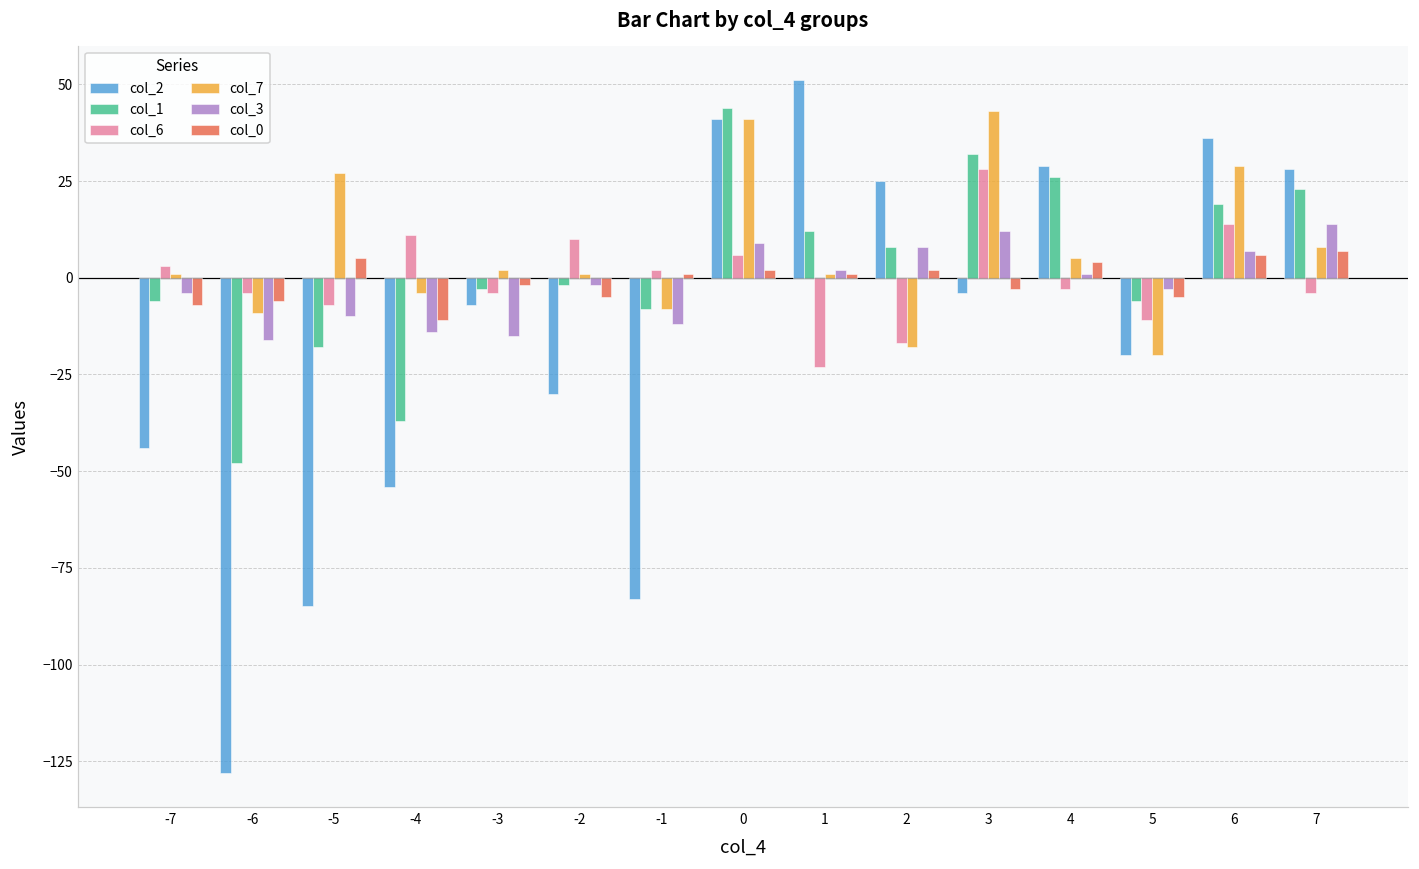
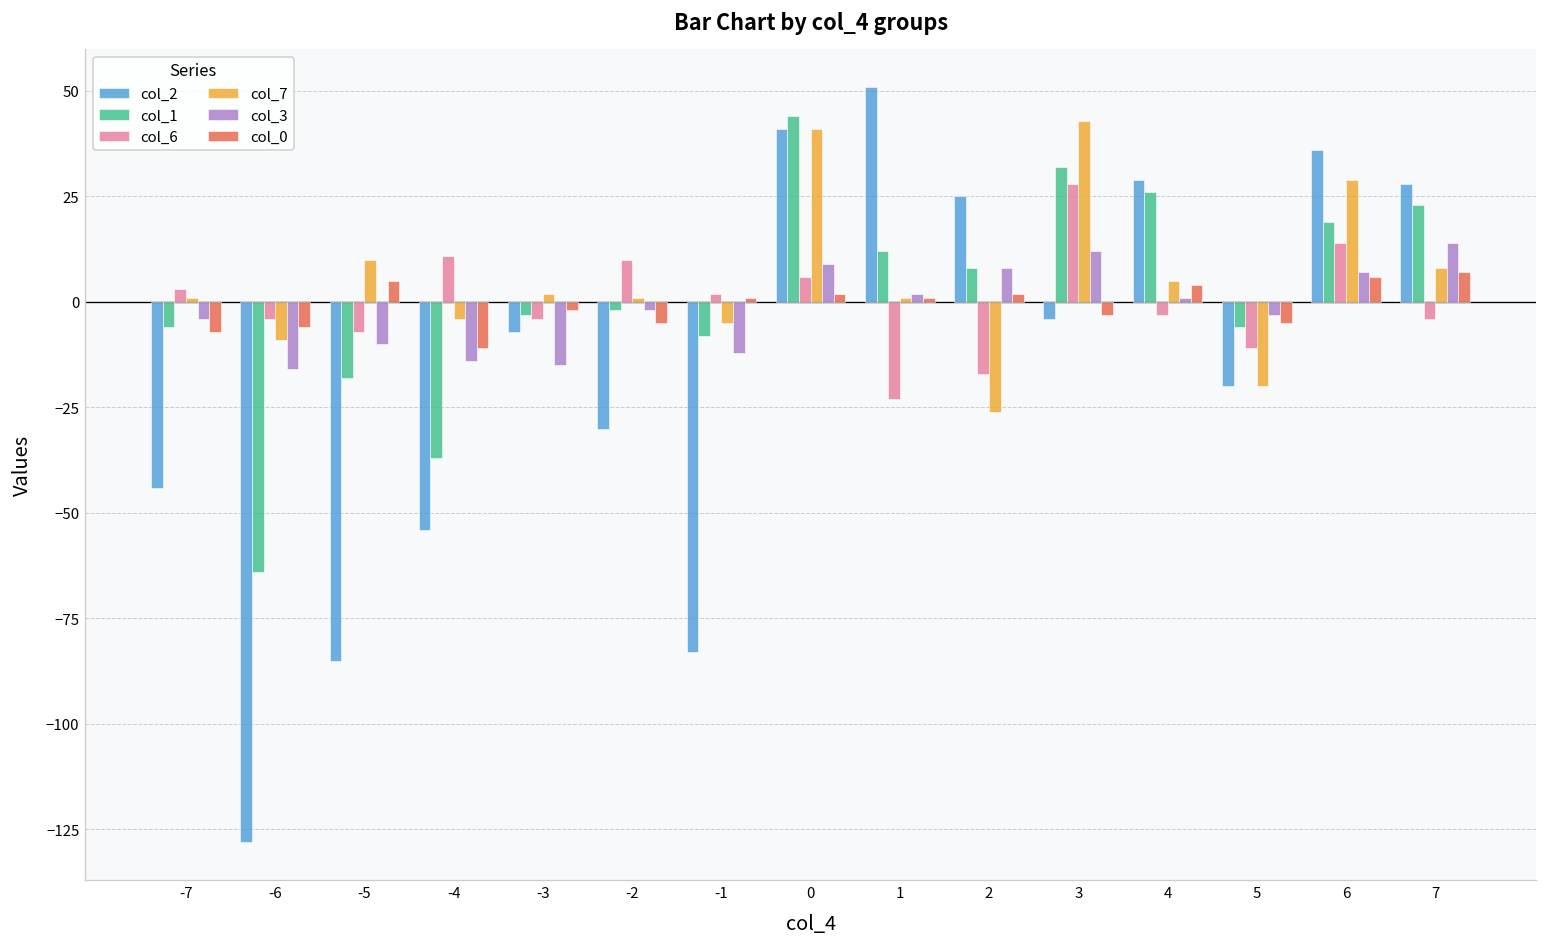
col_1, -6: -48 -> -64
col_7, -5: 27 -> 10
col_7, -1: -8 -> -5
col_7, 2: -18 -> -26
